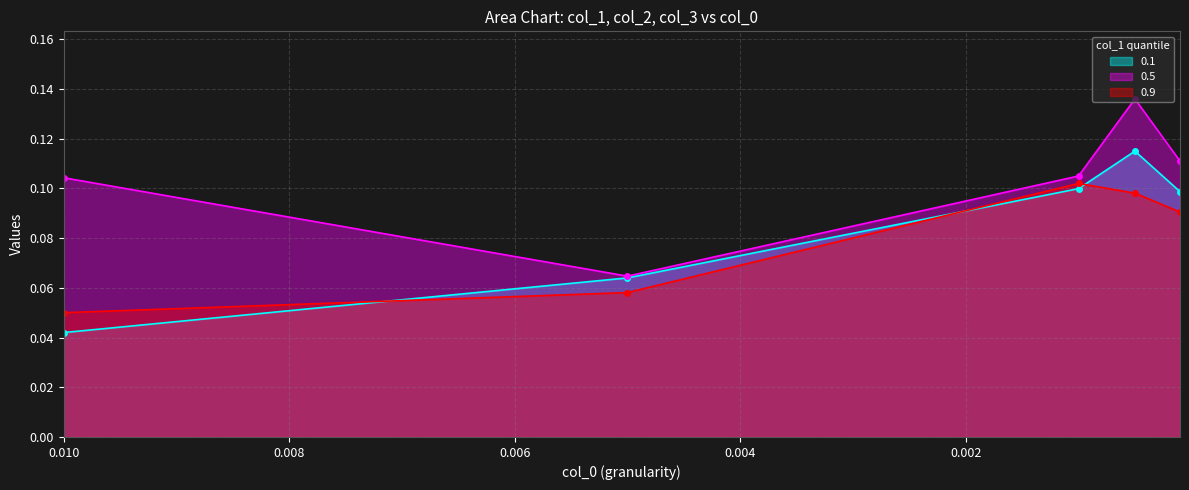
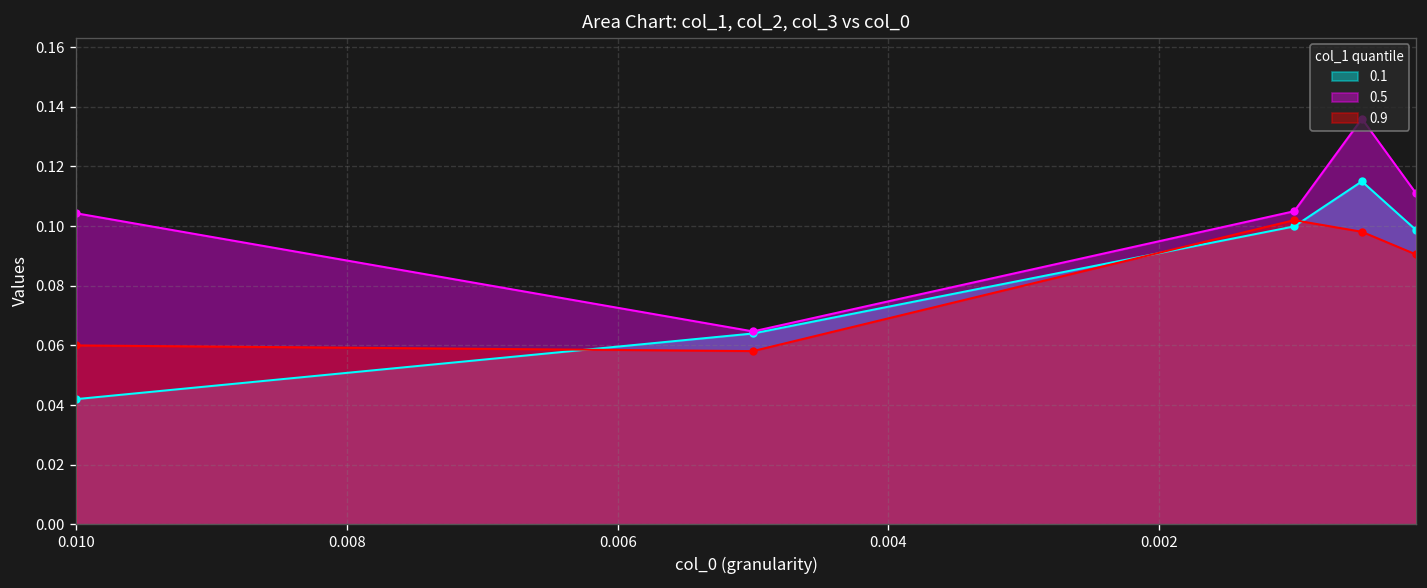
0.9, 0.010: 0.05 -> 0.06
